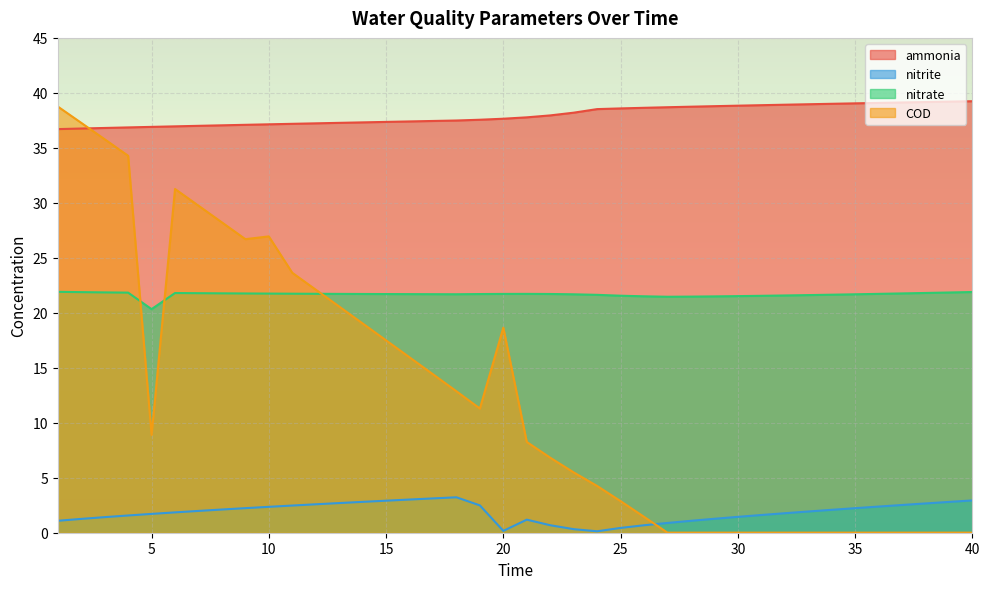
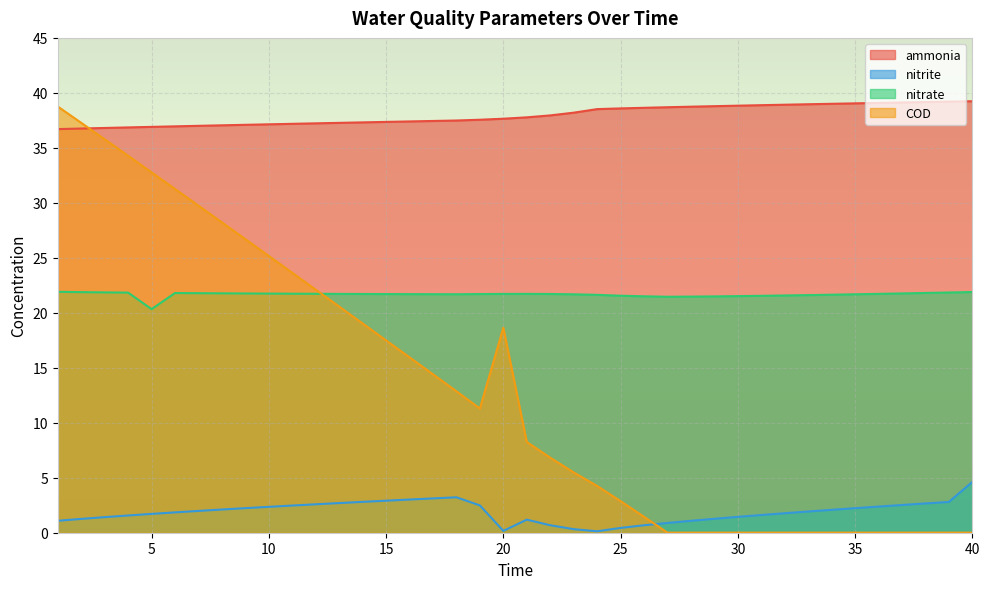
COD, 5: 8.9 -> 32.8
COD, 10: 26.9 -> 25.2
nitrite, 40: 2.9 -> 4.6
